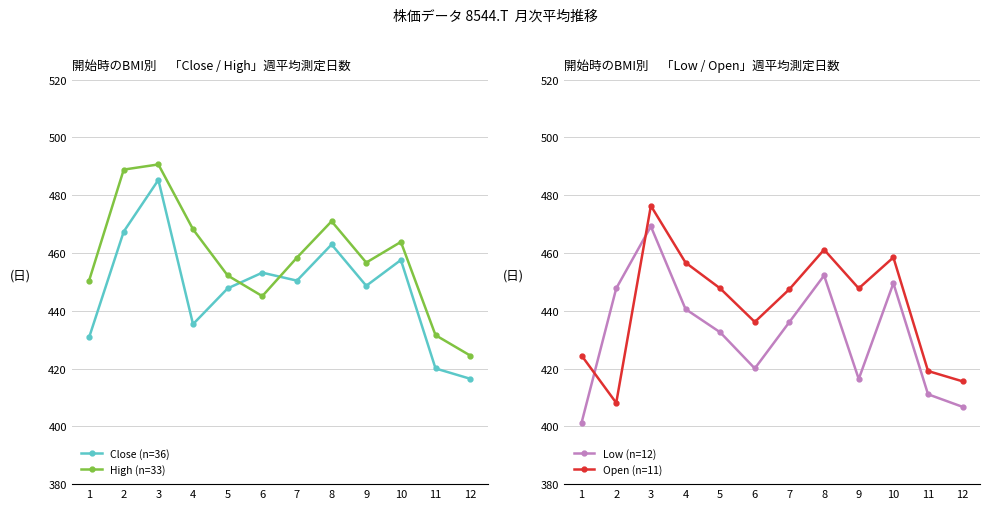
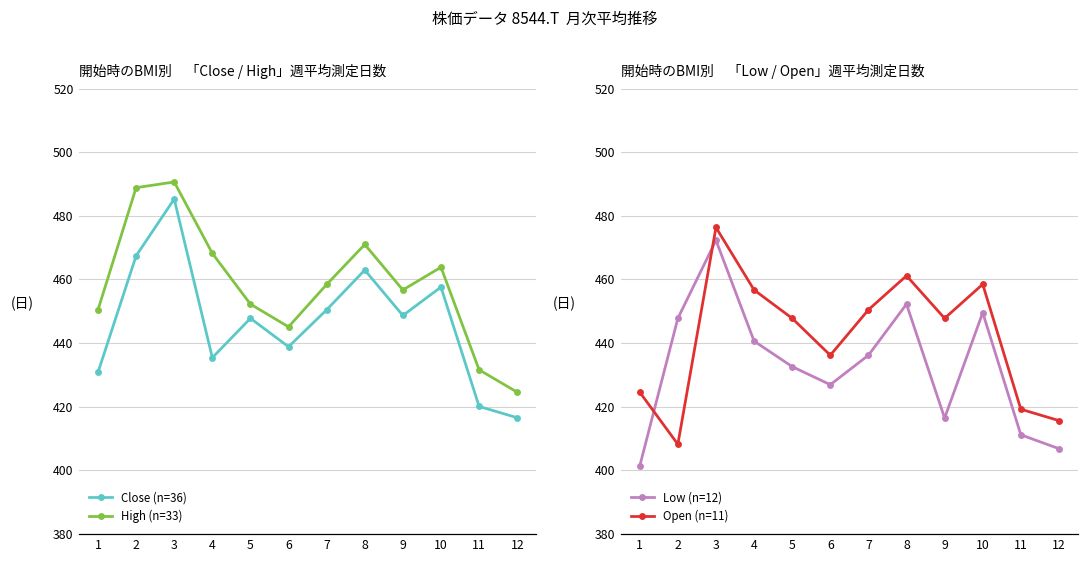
開始時のBMI別 「Close / High」週平均測定日数, Close (n=36), 6: 453 -> 439
開始時のBMI別 「Low / Open」週平均測定日数, Low (n=12), 3: 469 -> 472
開始時のBMI別 「Low / Open」週平均測定日数, Low (n=12), 6: 420 -> 427
開始時のBMI別 「Low / Open」週平均測定日数, Open (n=11), 7: 447 -> 450
